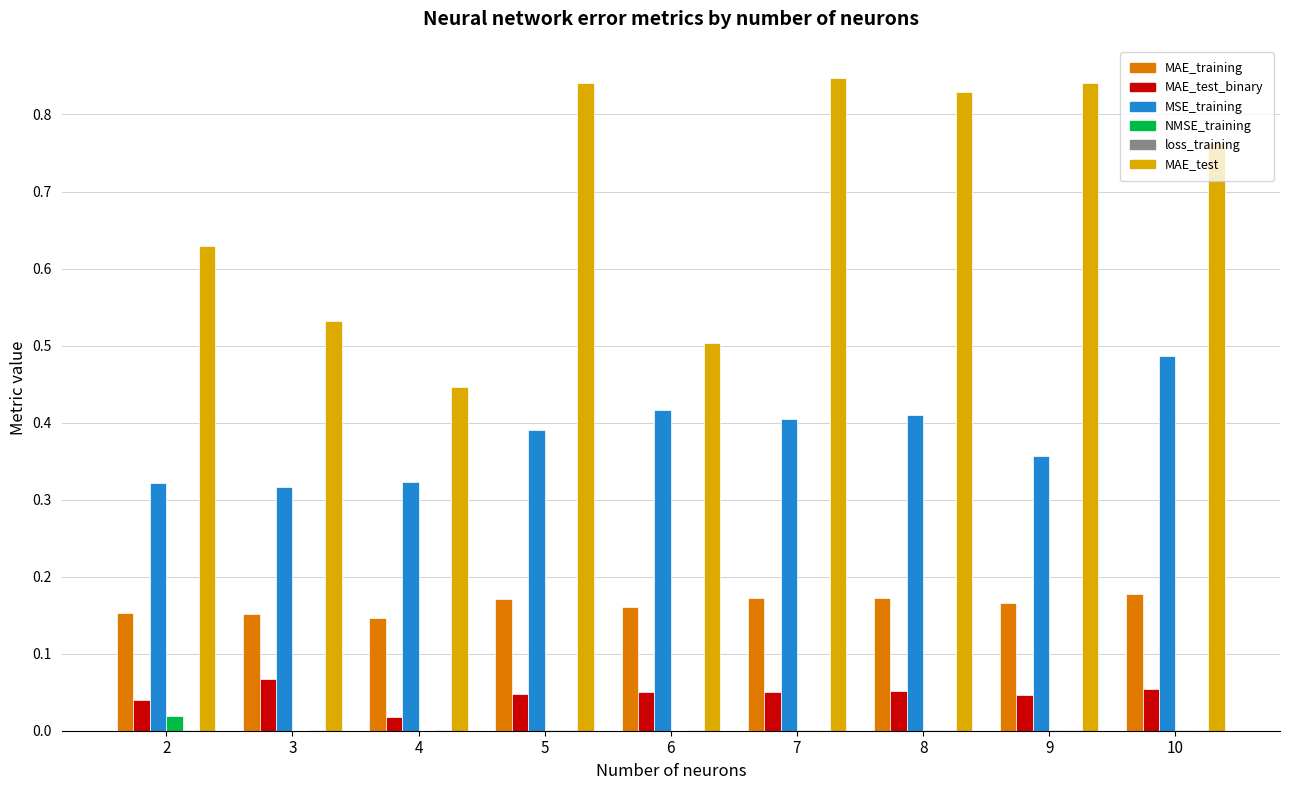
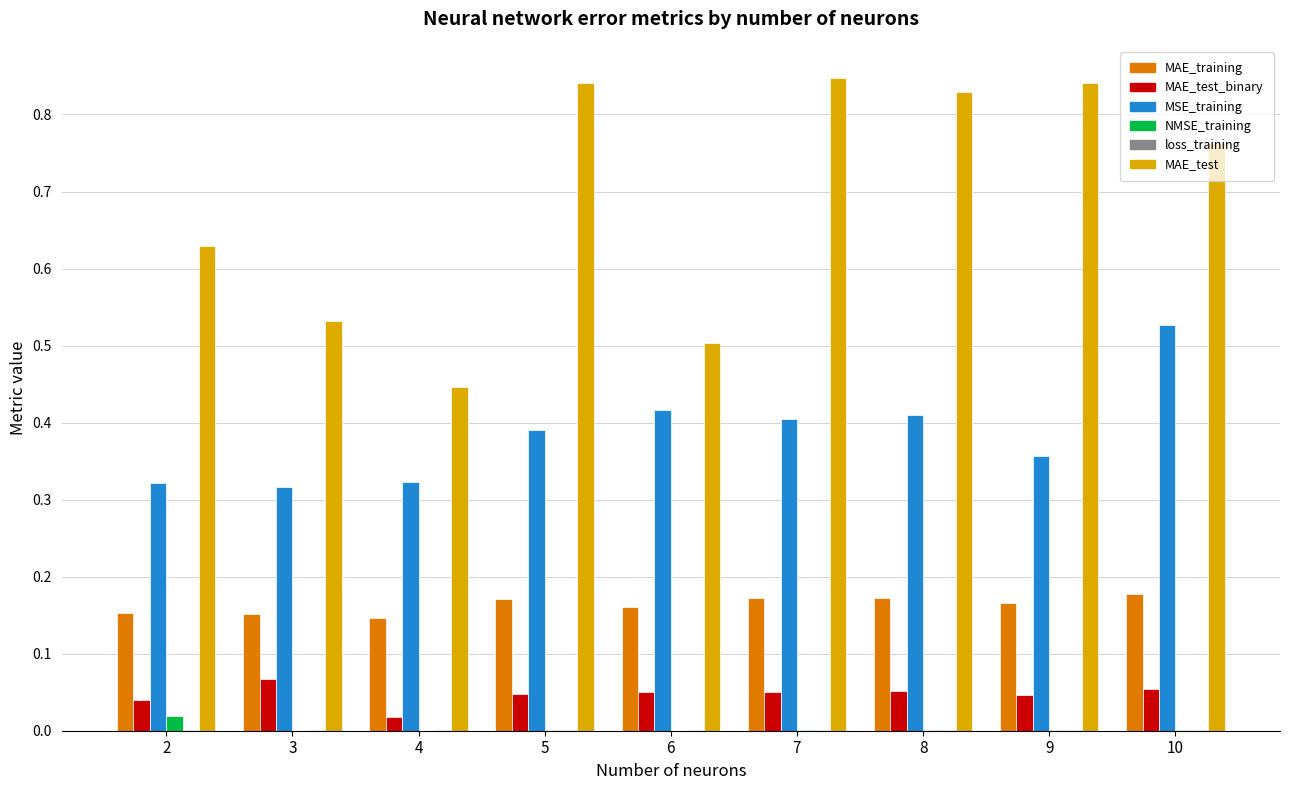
MSE_training, 10: 0.49 -> 0.53
